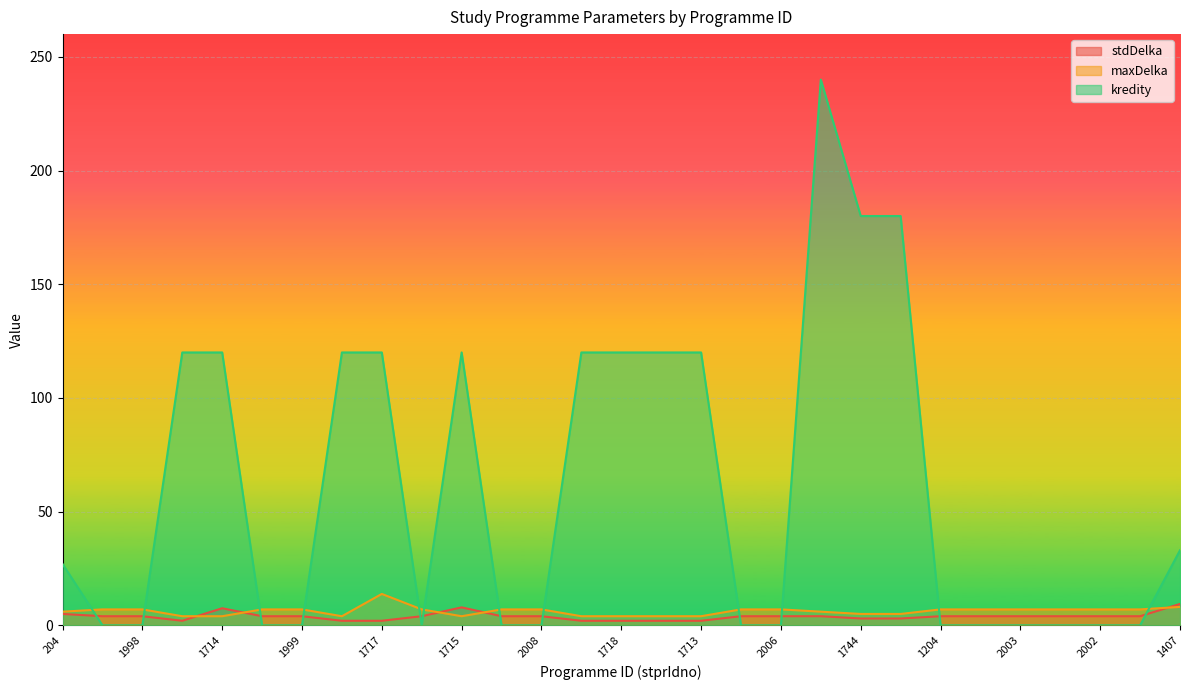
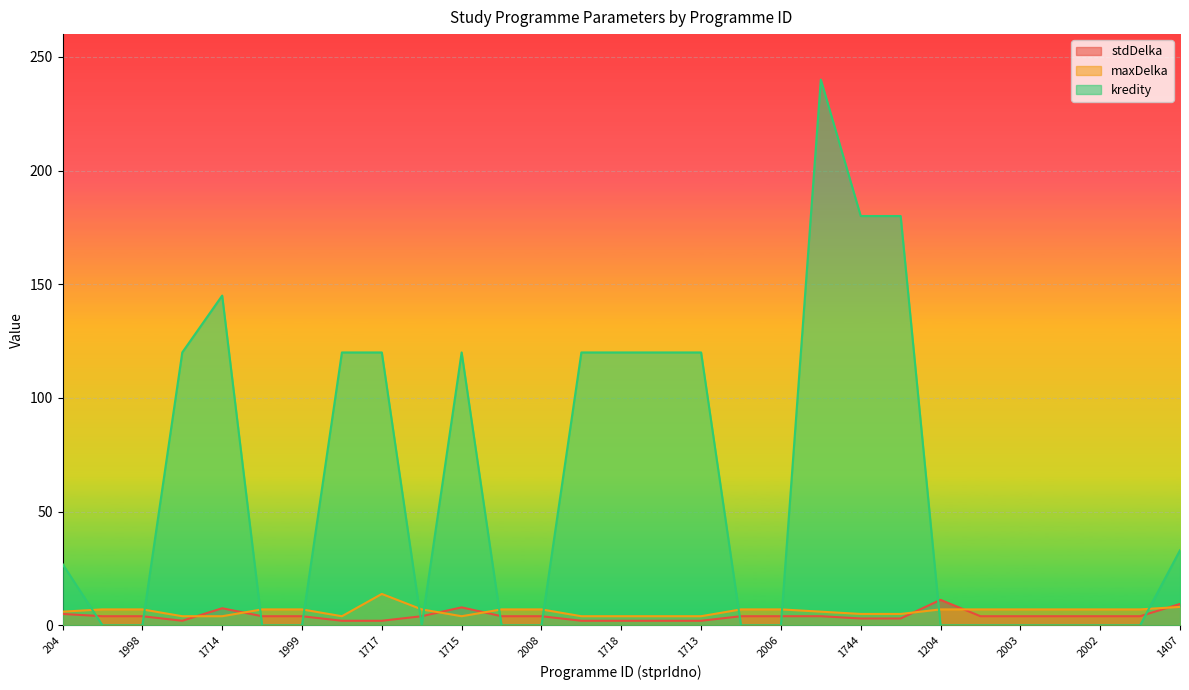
kredity, 1714: 120 -> 145
stdDelka, 1204: 4 -> 11
